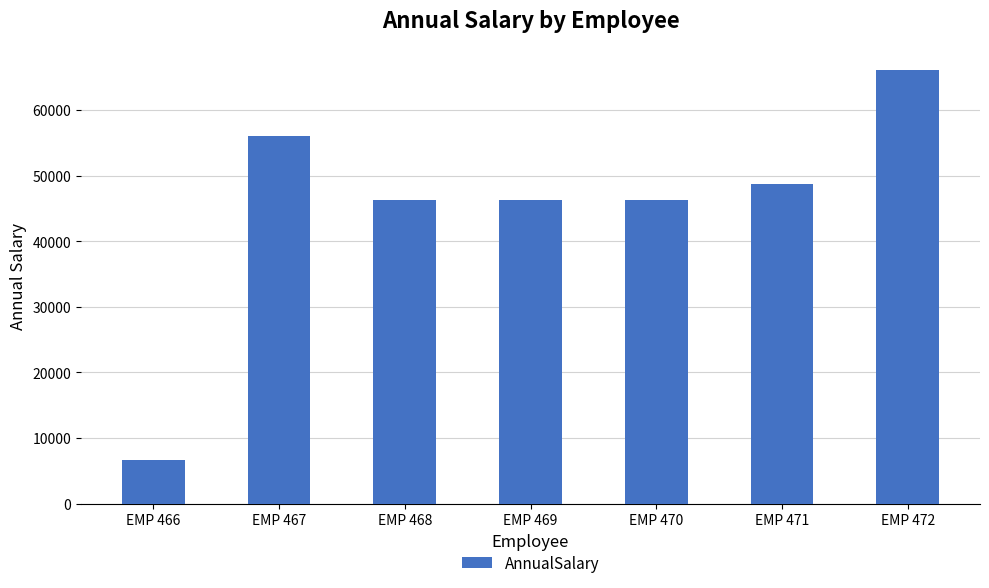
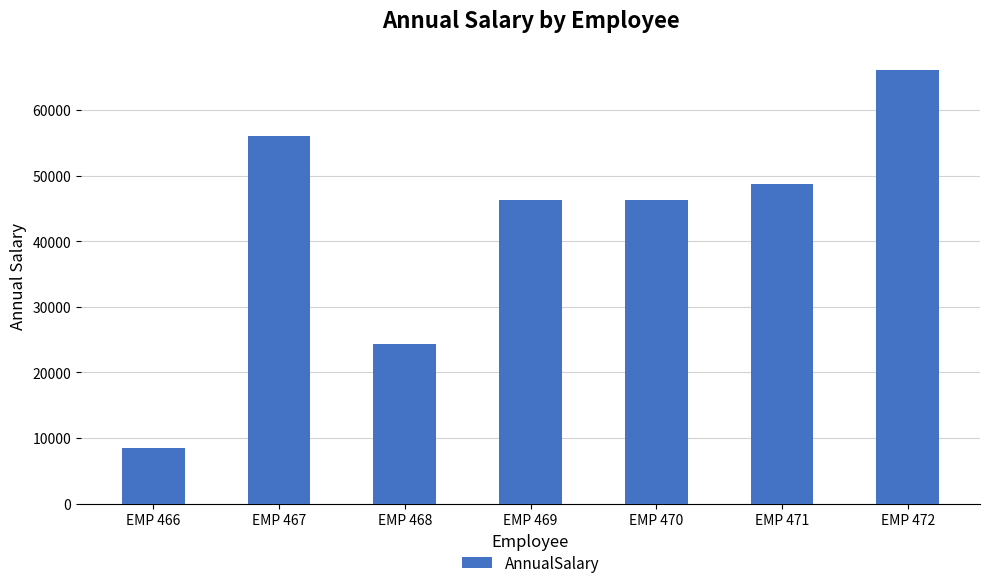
EMP 466: 7000 -> 8000
EMP 468: 46000 -> 24000
